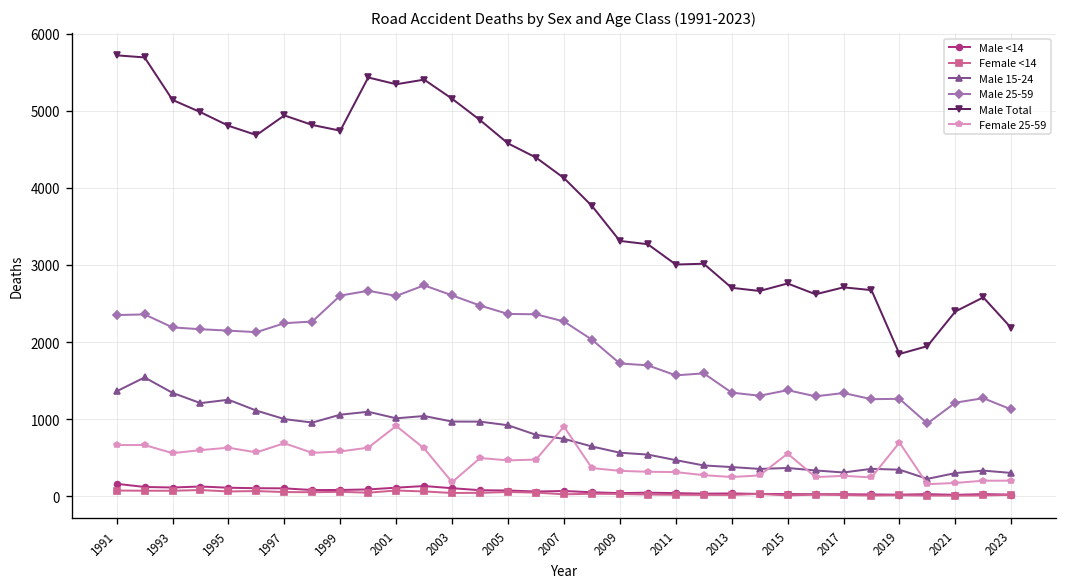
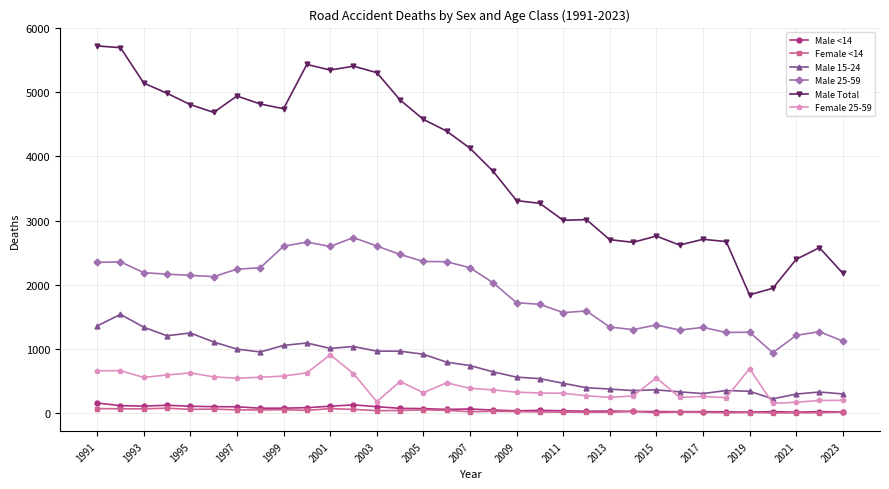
Female 25-59, 1997: 700 -> 500
Male Total, 2003: 5200 -> 5300
Female 25-59, 2005: 500 -> 300
Female 25-59, 2007: 900 -> 400
